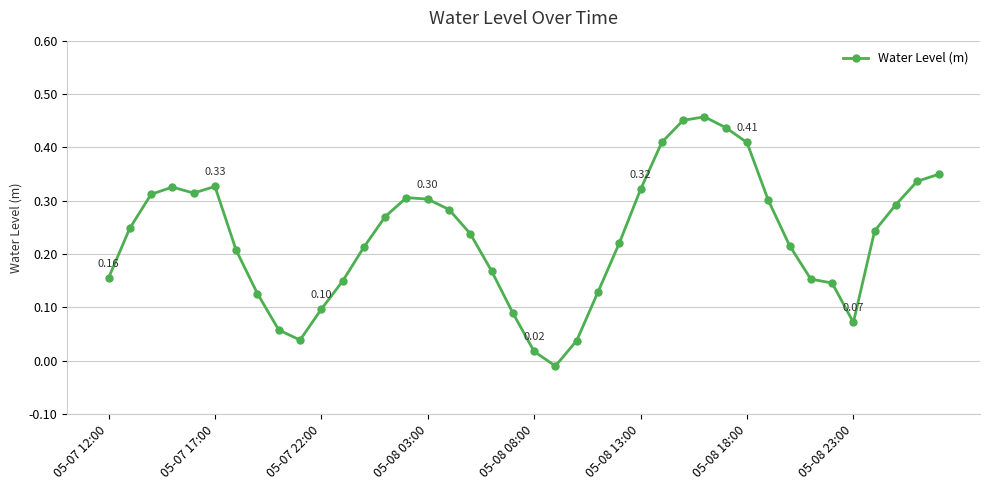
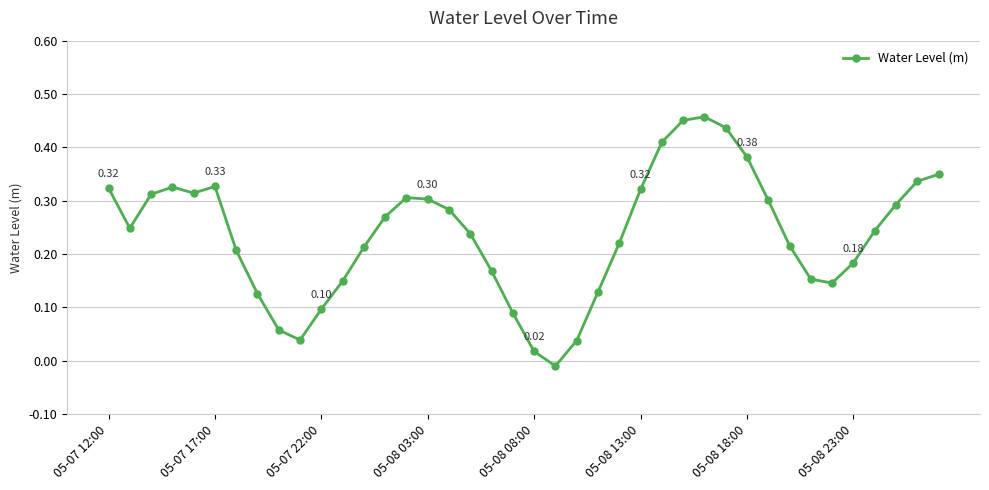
05-07 12:00: 0.16 -> 0.32
05-08 18:00: 0.41 -> 0.38
05-08 23:00: 0.07 -> 0.18
